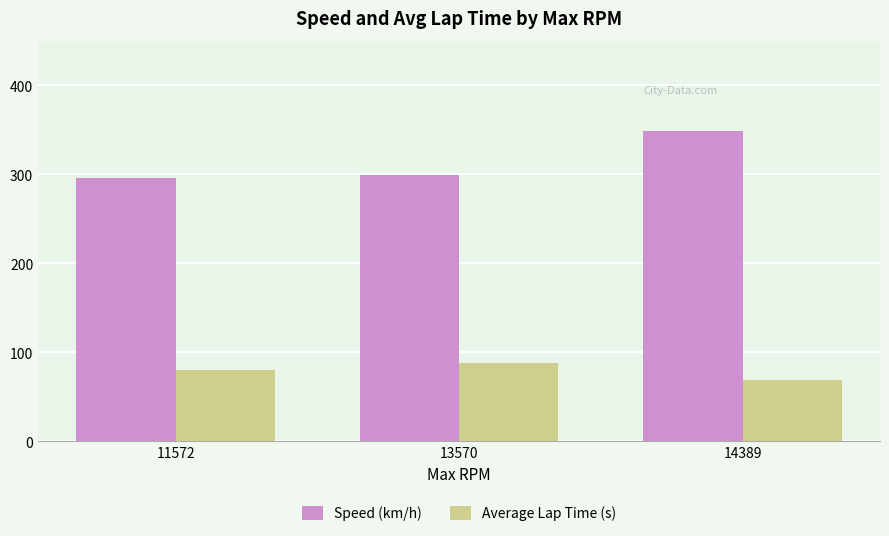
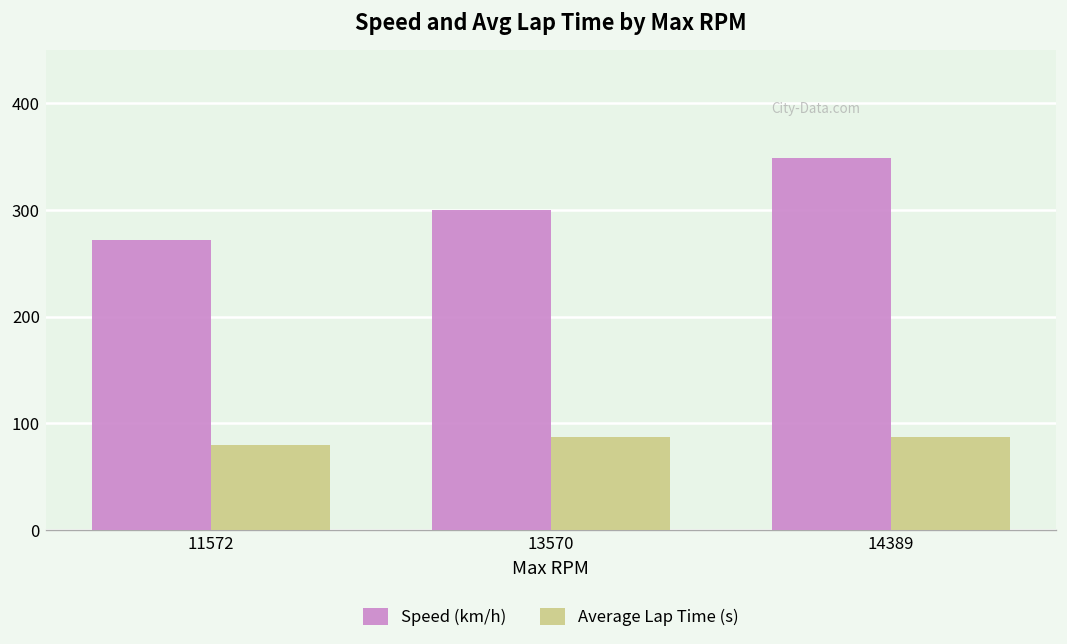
Speed (km/h), 11572: 300 -> 270
Average Lap Time (s), 14389: 70 -> 90
